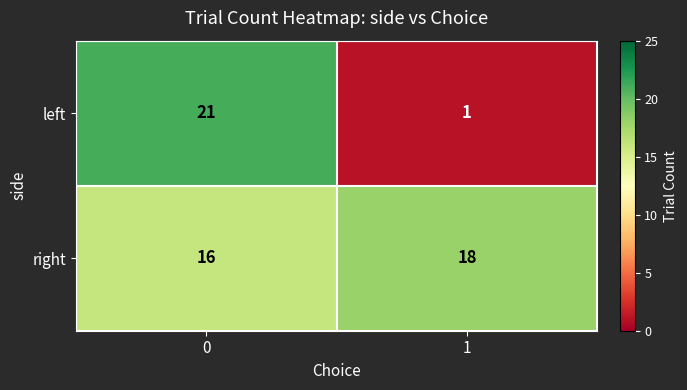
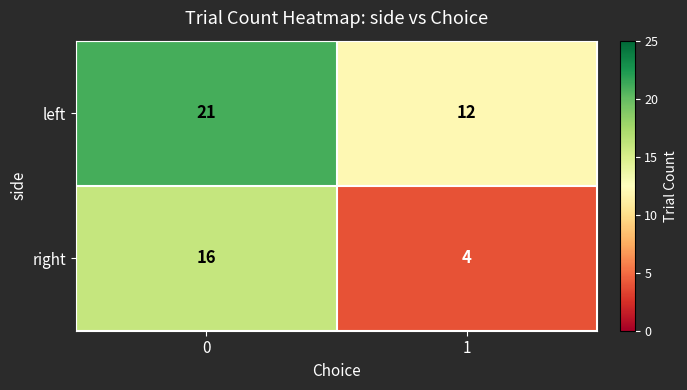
left, 1: 1 -> 12
right, 1: 18 -> 4
